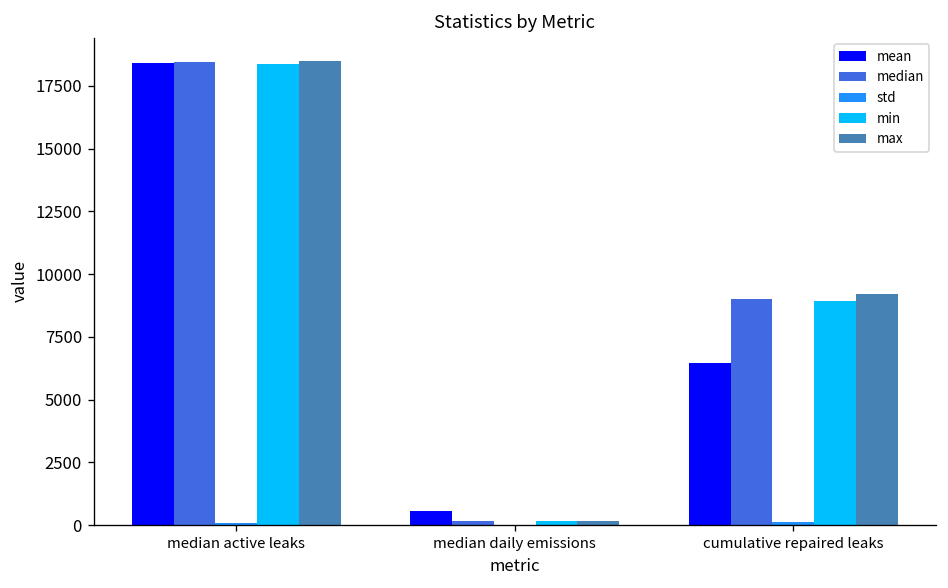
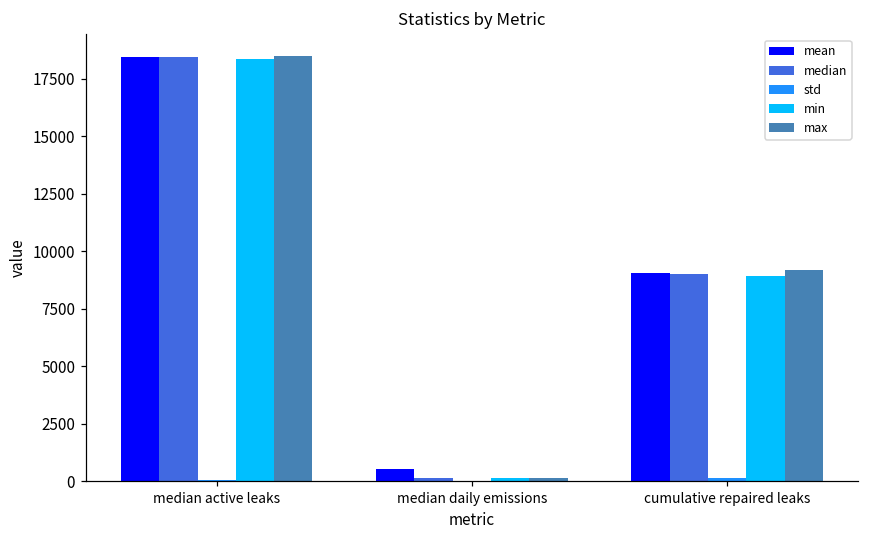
mean, cumulative repaired leaks: 6500 -> 9100
